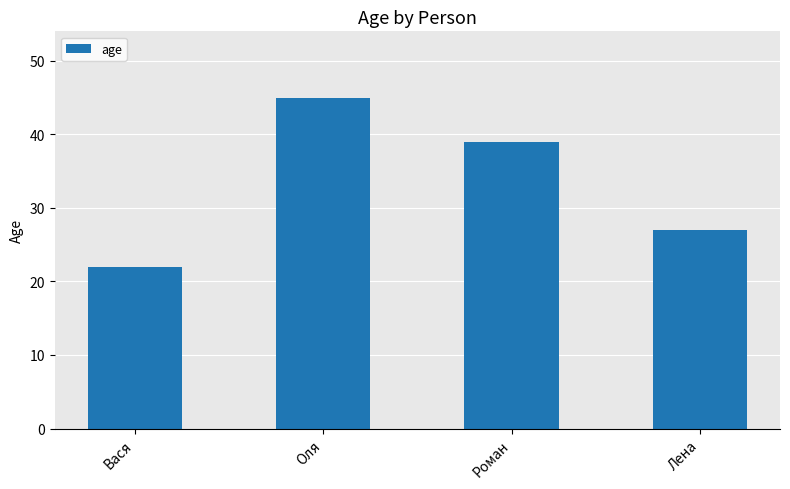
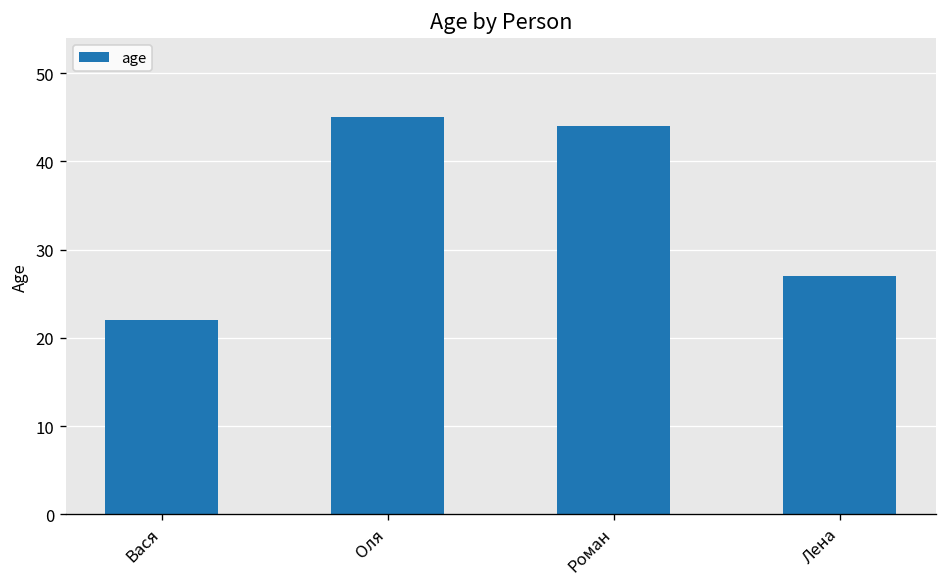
Роман: 39 -> 44
